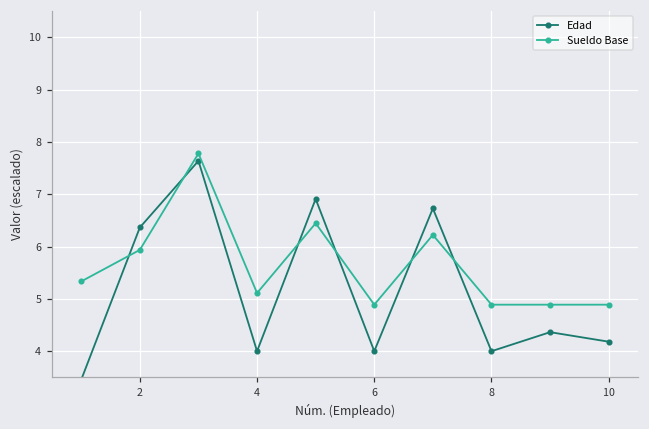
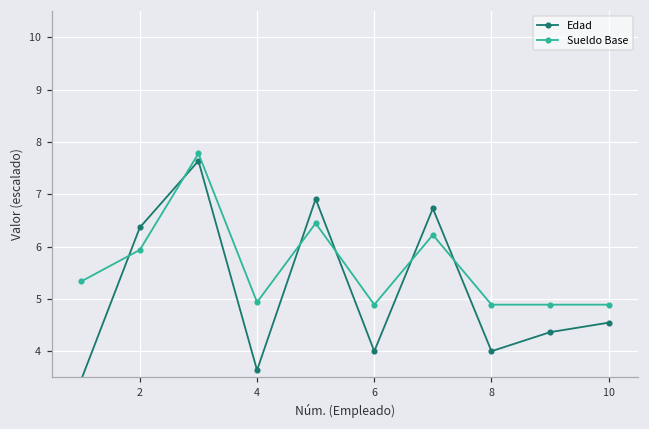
Edad, 4: 4.0 -> 3.6
Sueldo Base, 4: 5.1 -> 4.9
Edad, 10: 4.2 -> 4.5
